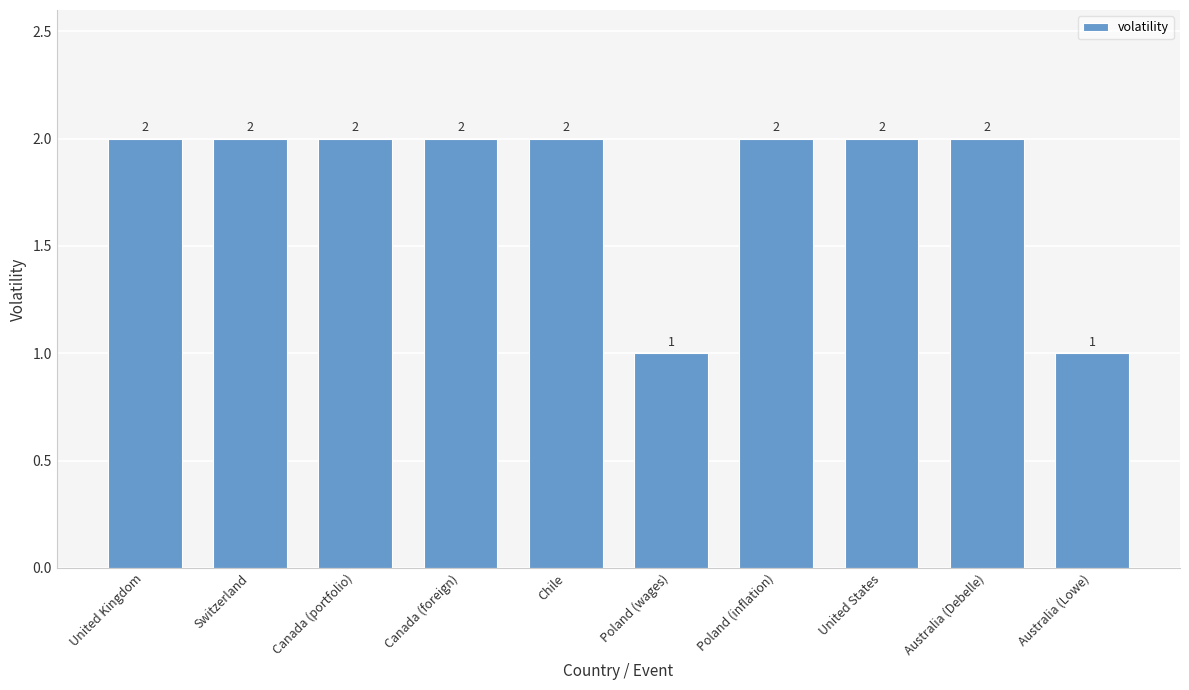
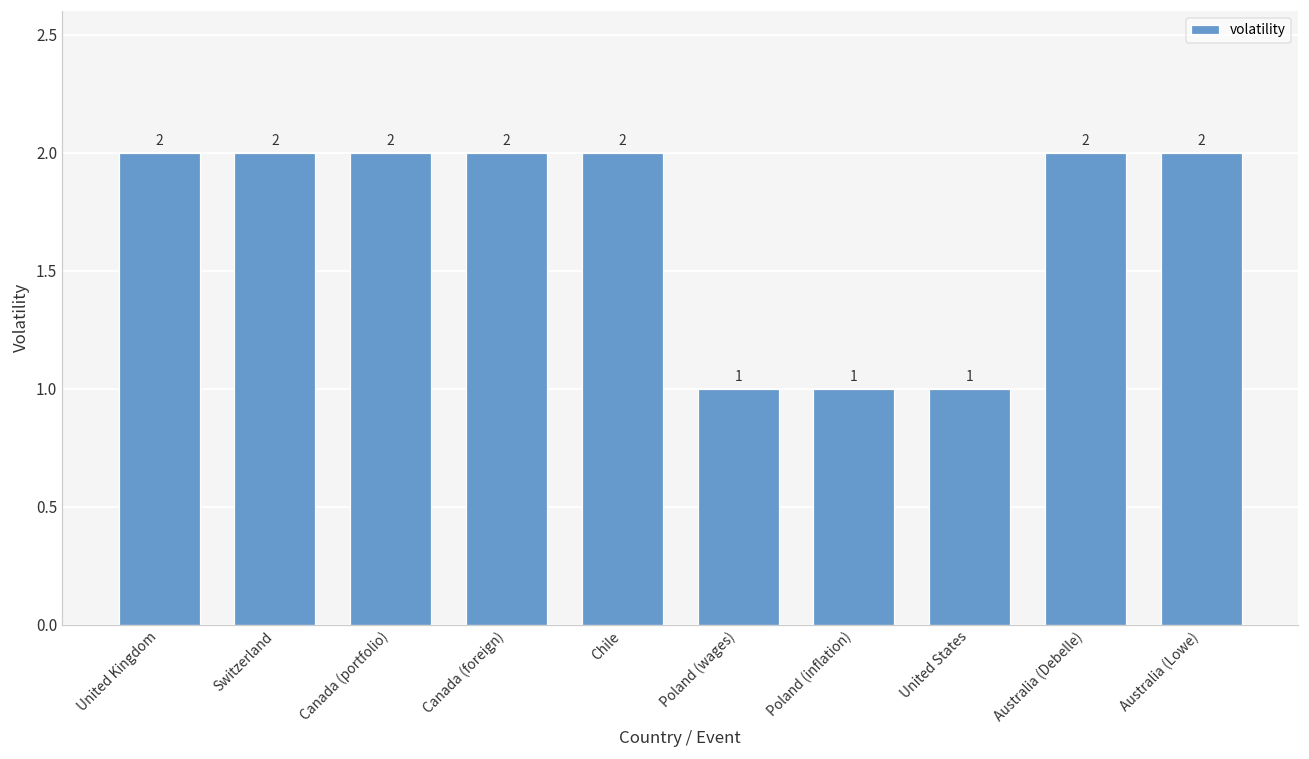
Poland (inflation): 2 -> 1
United States: 2 -> 1
Australia (Lowe): 1 -> 2
